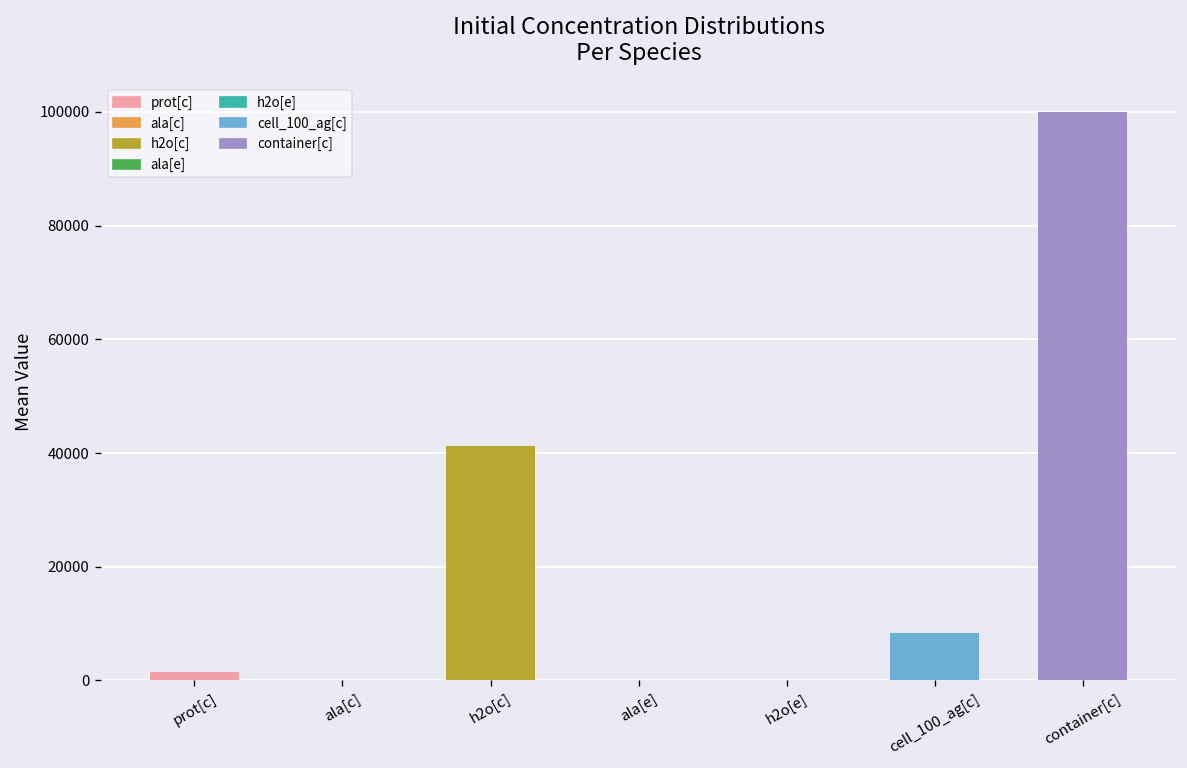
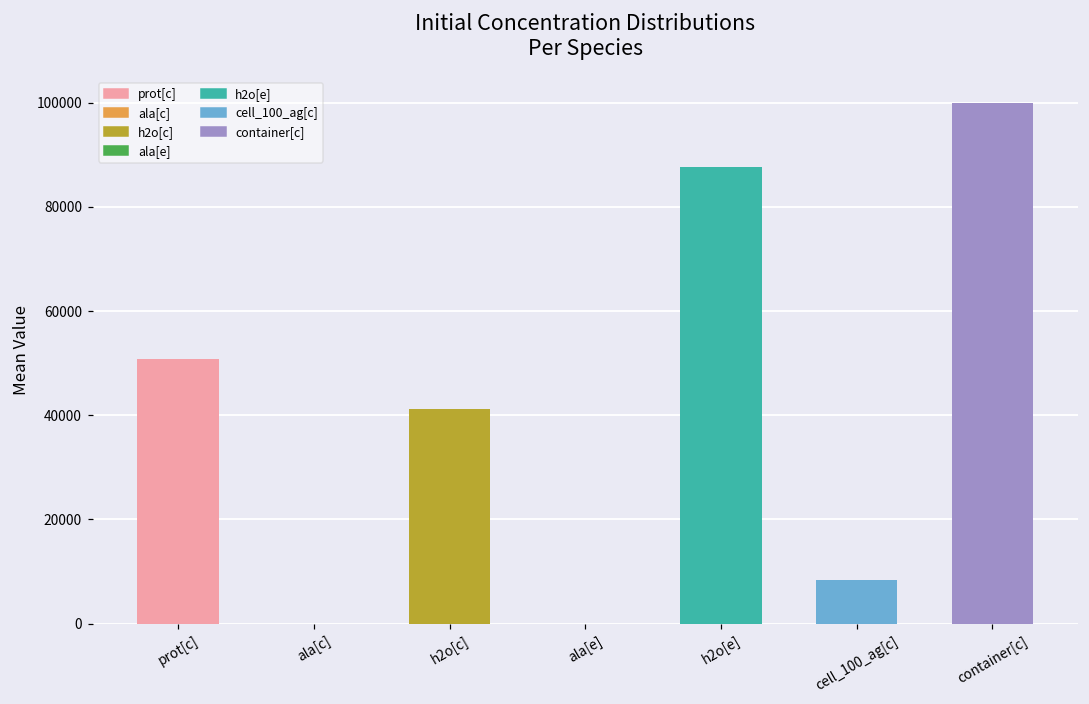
prot[c]: 2000 -> 51000
h2o[e]: 0 -> 88000
